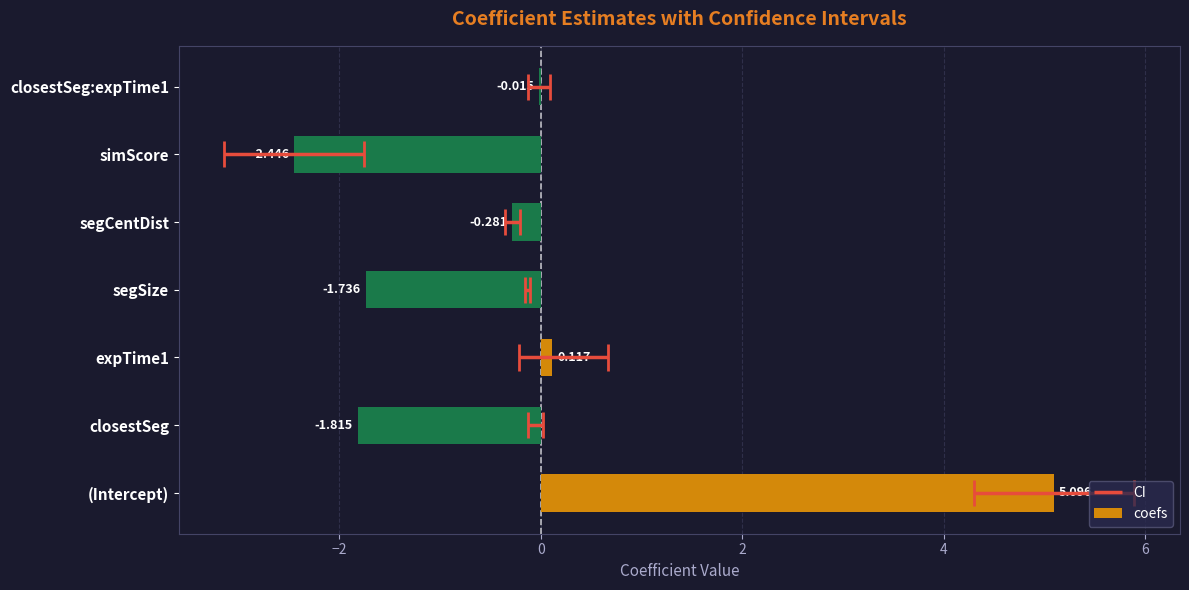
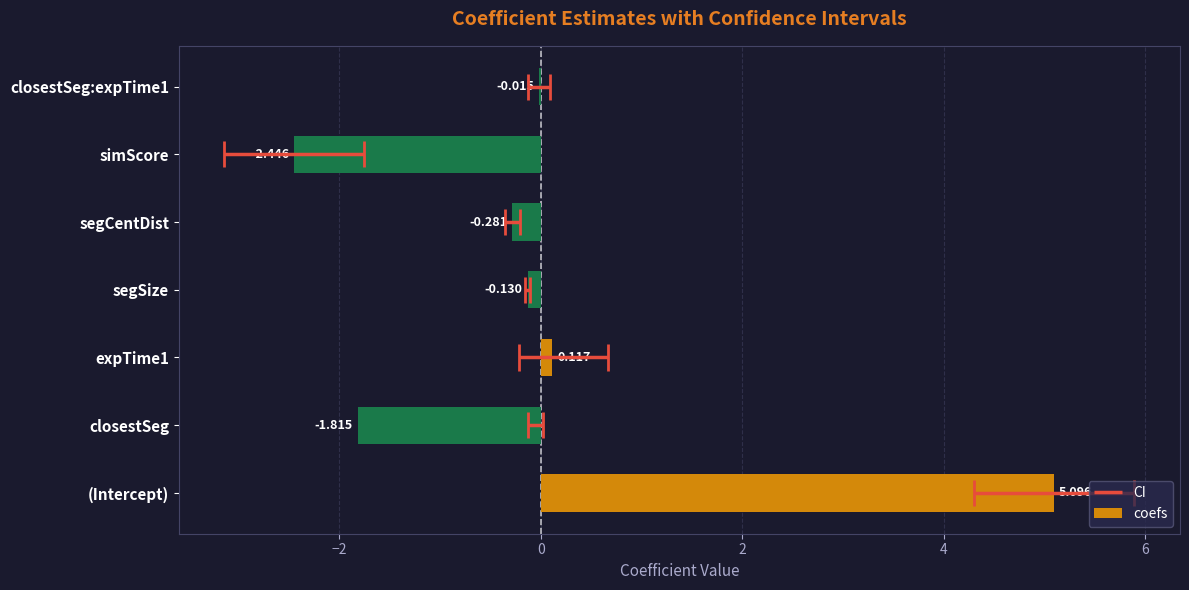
segSize: -1.736 -> -0.130
